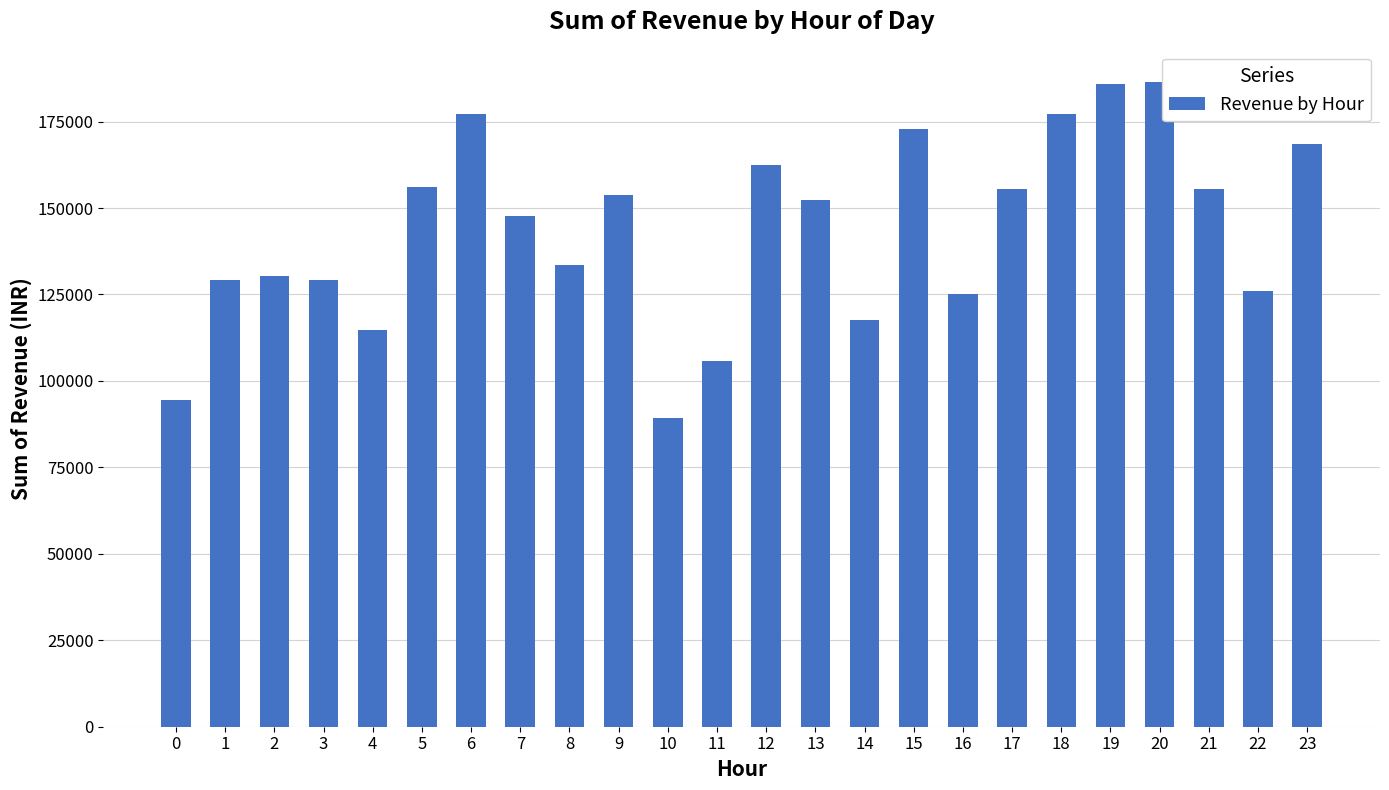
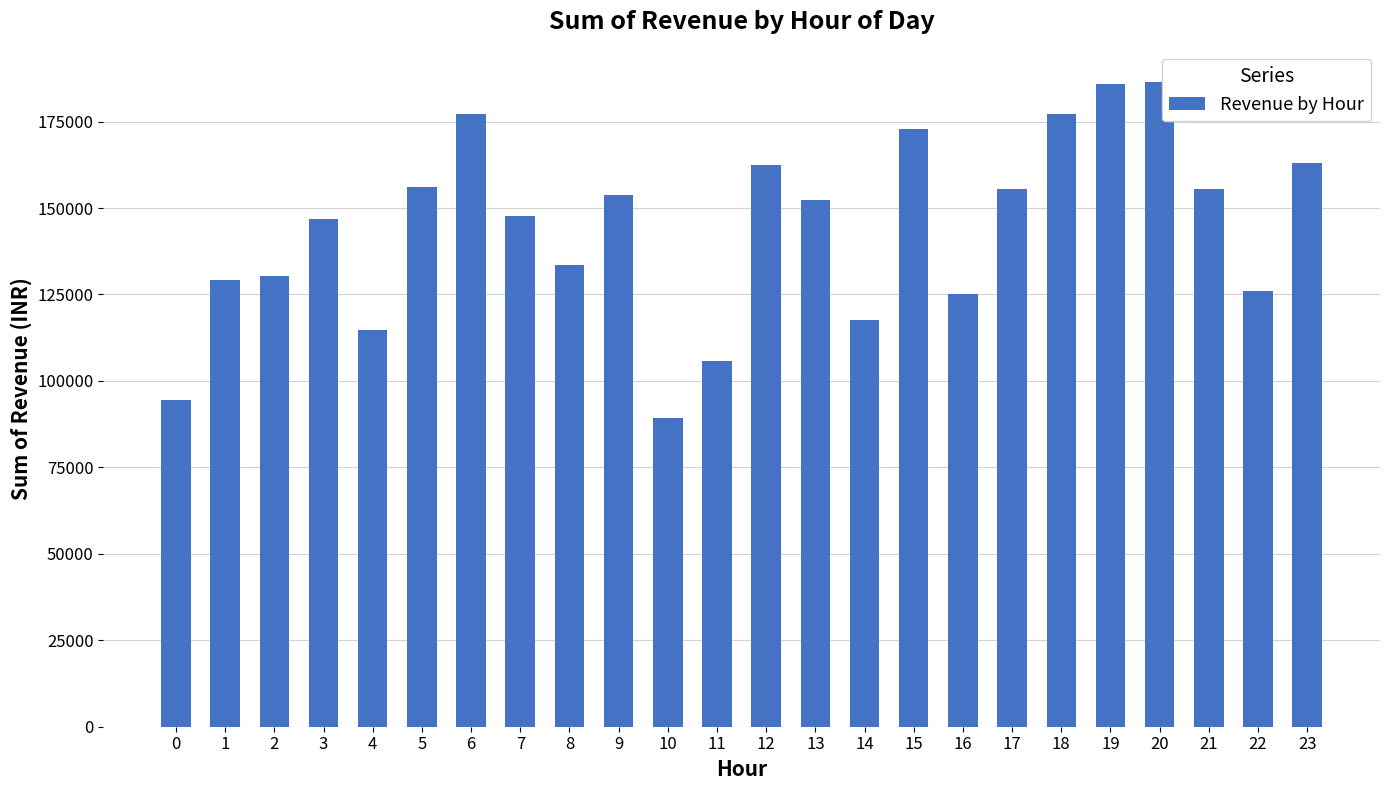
3: 129000 -> 147000
23: 169000 -> 163000
